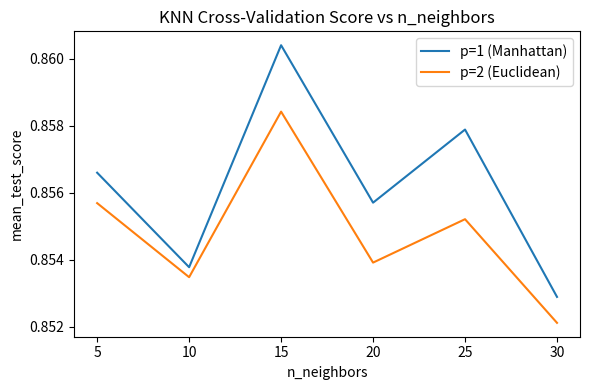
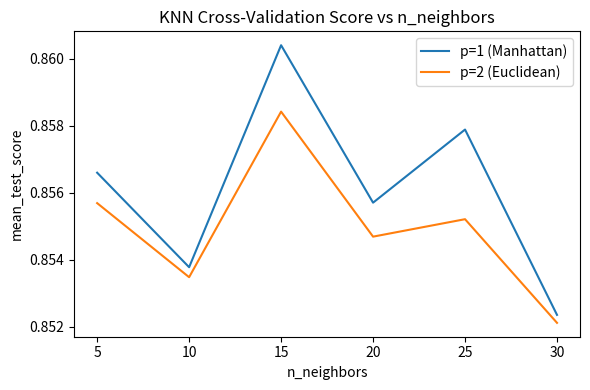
p=2 (Euclidean), 20: 0.8539 -> 0.8547
p=1 (Manhattan), 30: 0.8529 -> 0.8524
